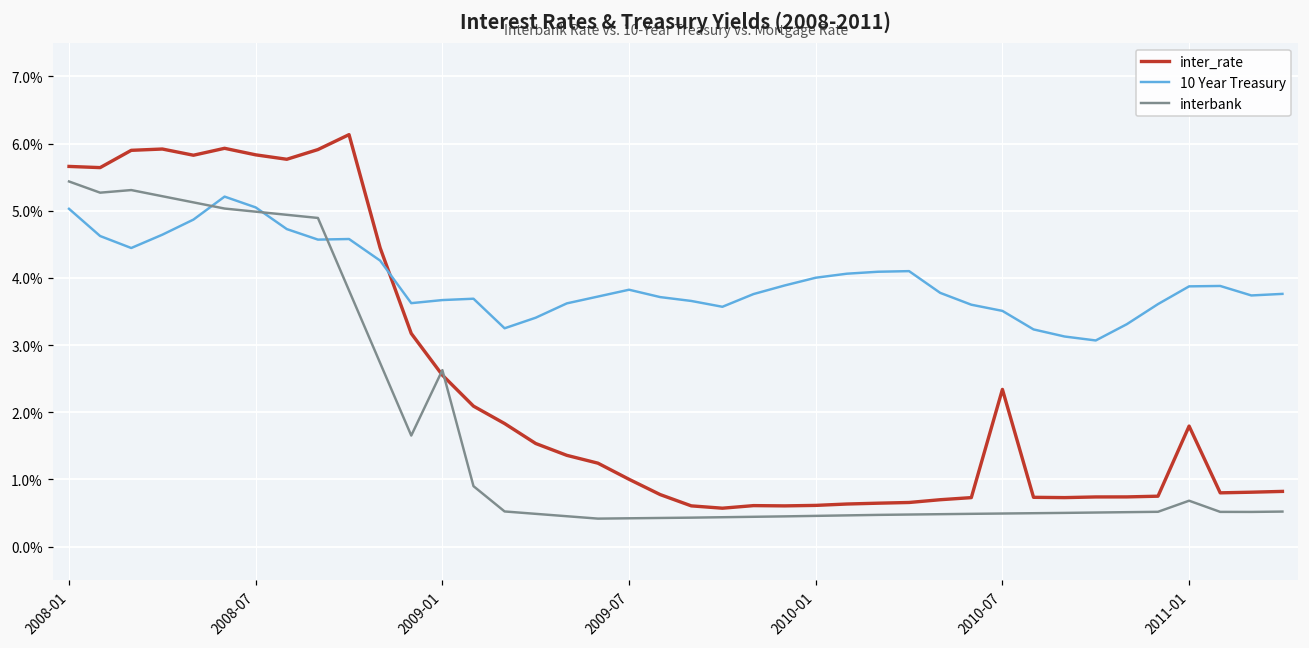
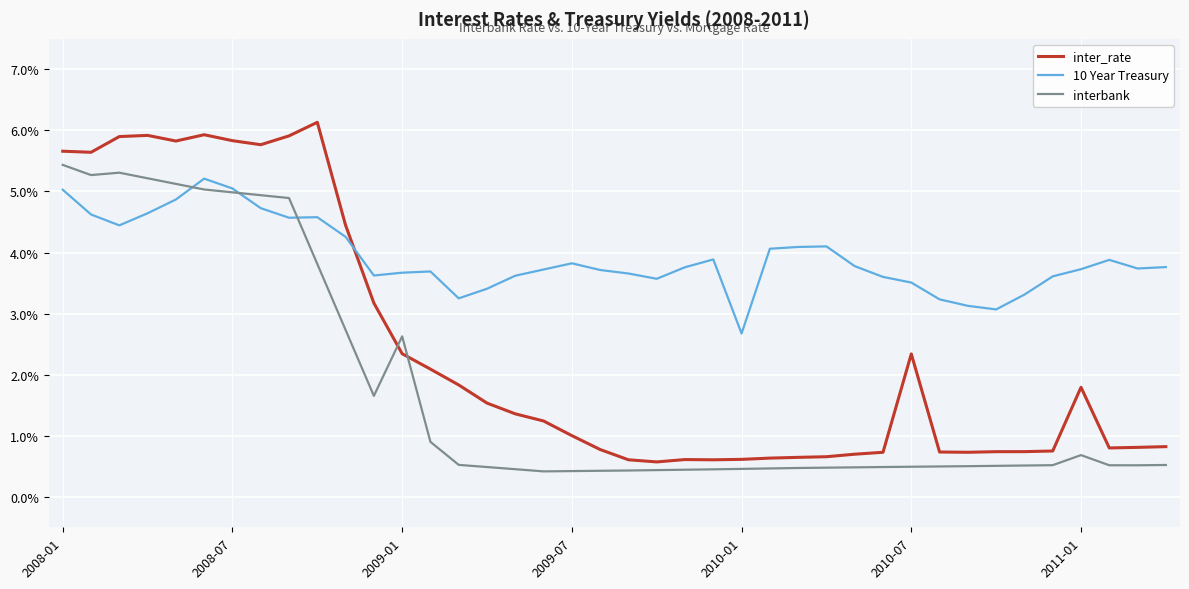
inter_rate, 2009-01: 2.6% -> 2.3%
10 Year Treasury, 2010-01: 4.0% -> 2.7%
10 Year Treasury, 2011-01: 3.9% -> 3.7%
